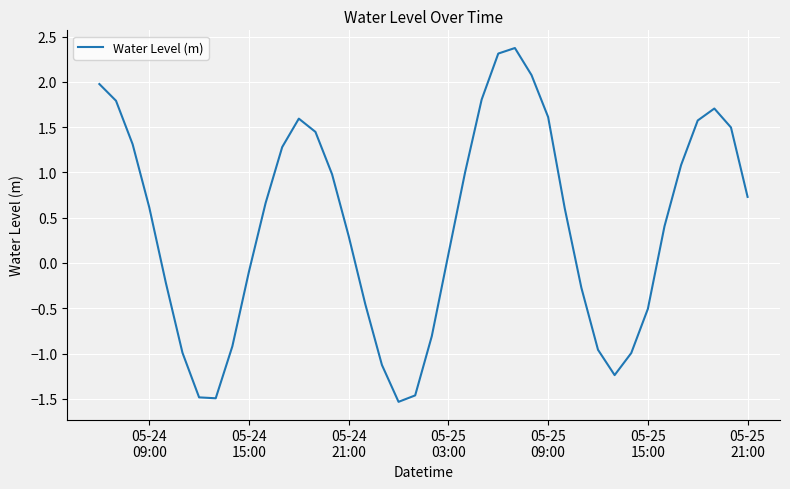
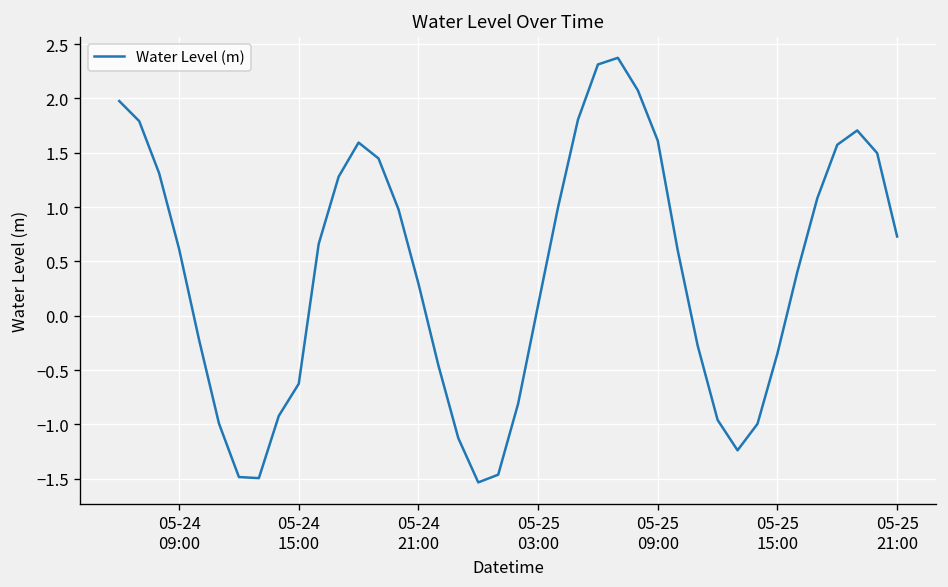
05-24 15:00: -0.1 -> -0.6
05-25 15:00: -0.5 -> -0.3
